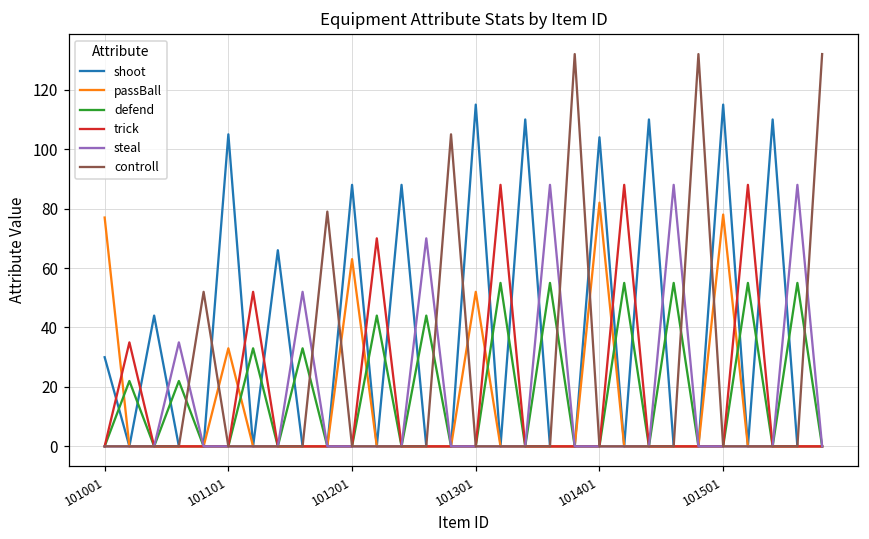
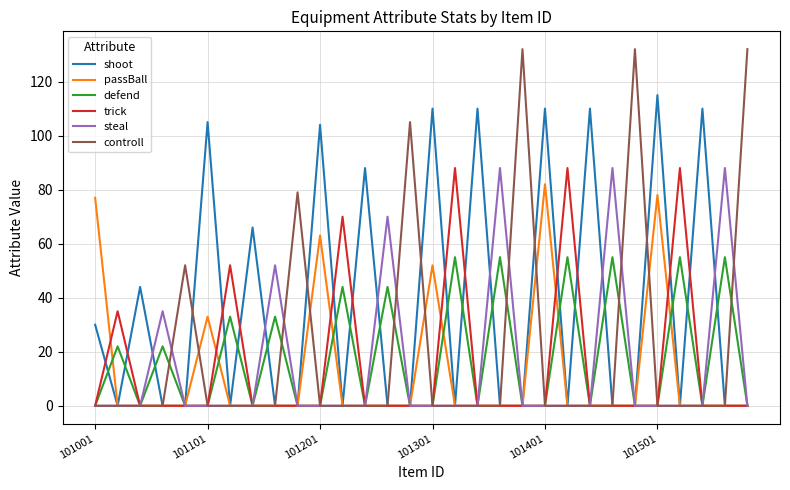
shoot, 101201: 88 -> 104
shoot, 101301: 115 -> 110
shoot, 101401: 104 -> 110
